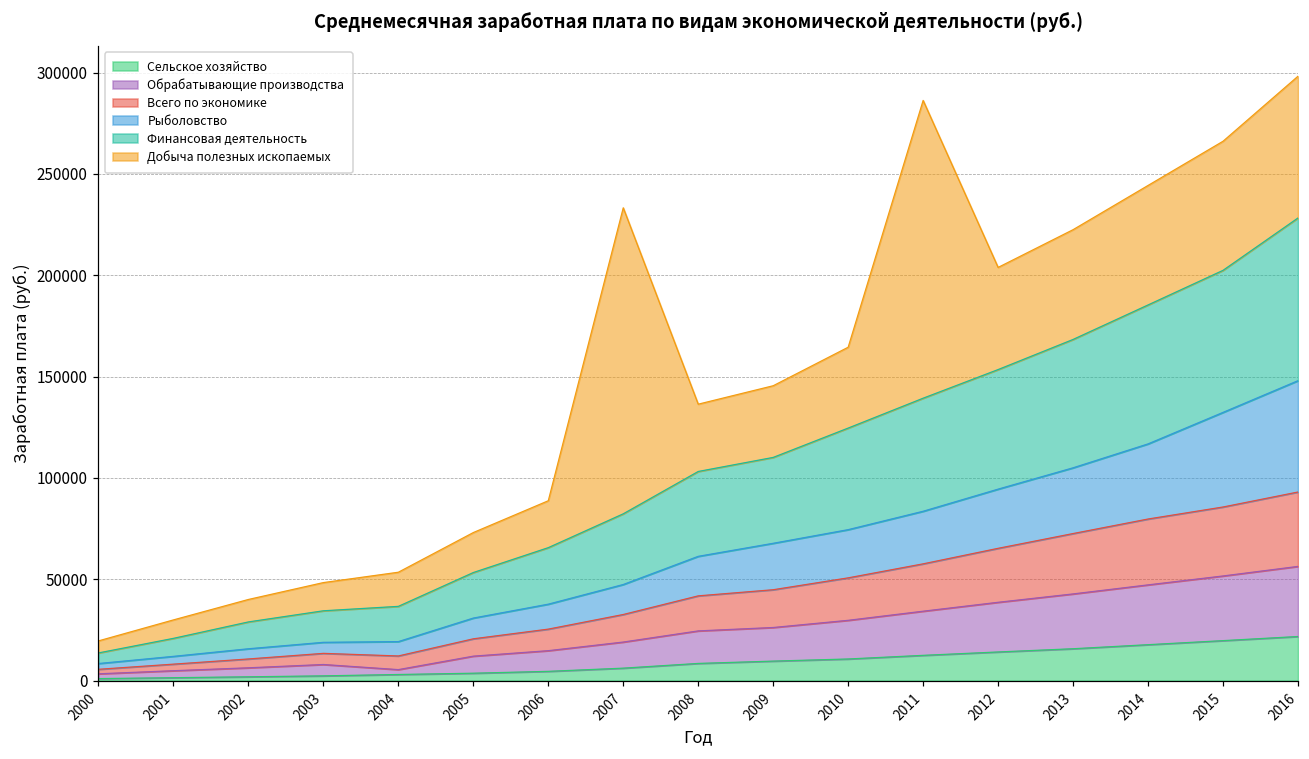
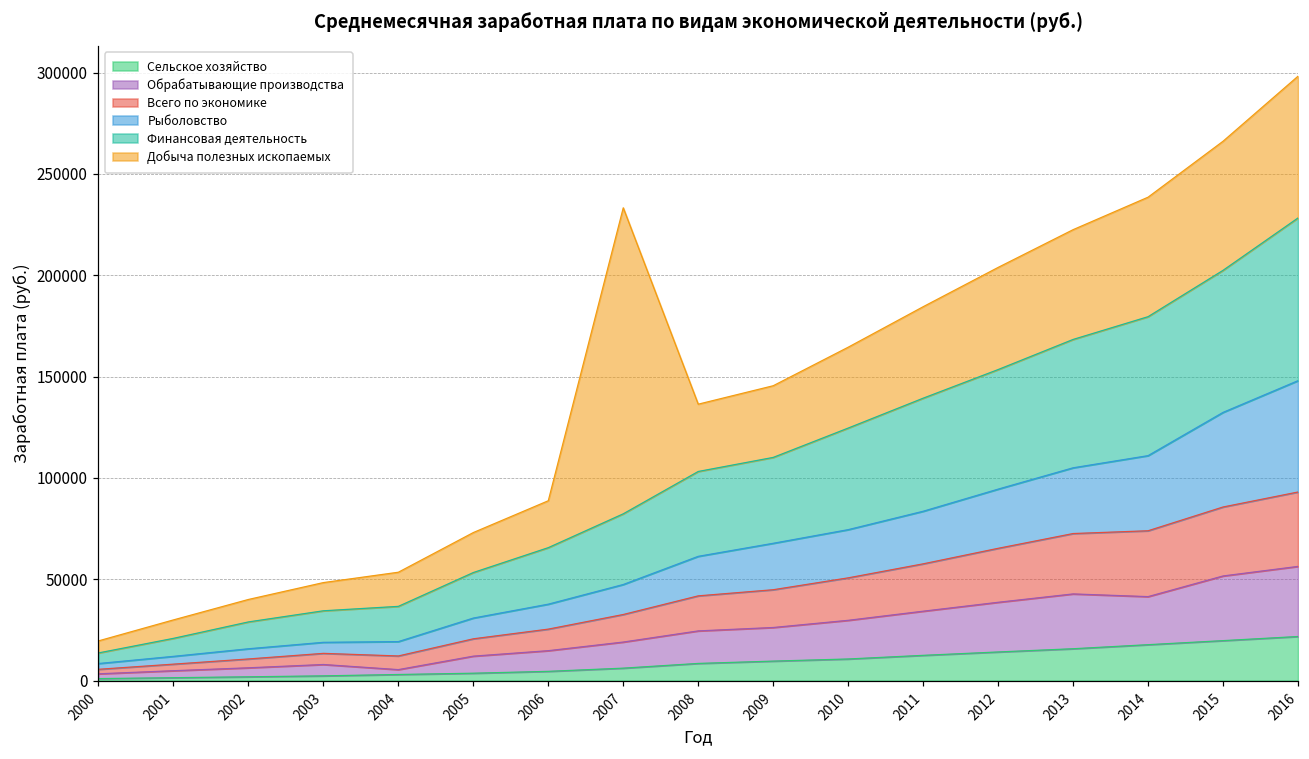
Добыча полезных ископаемых, 2011: 147000 -> 45000
Обрабатывающие производства, 2014: 30000 -> 24000
